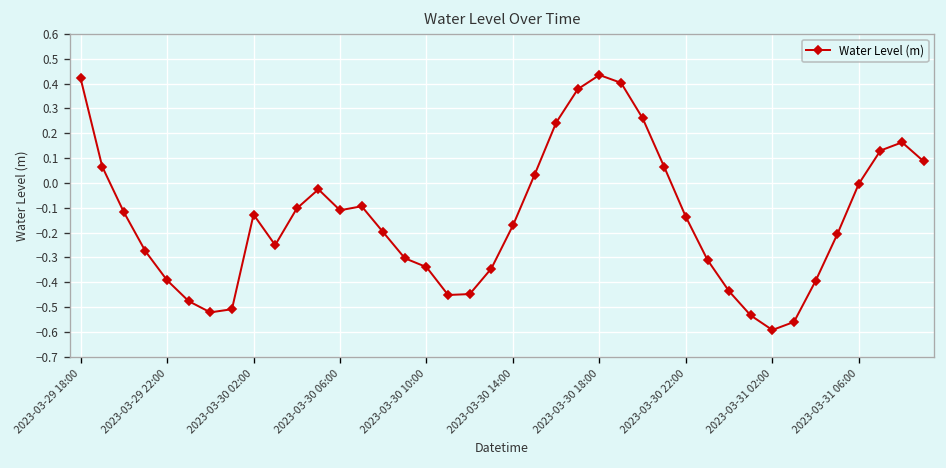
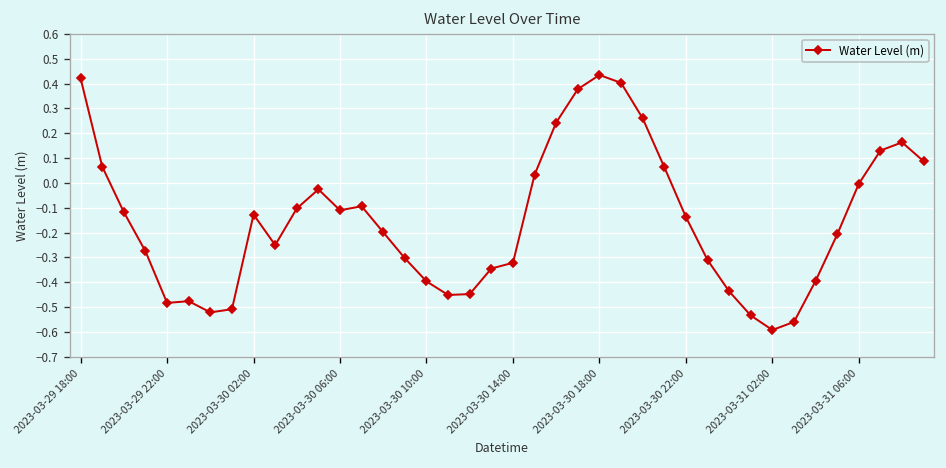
2023-03-29 22:00: -0.39 -> -0.48
2023-03-30 10:00: -0.34 -> -0.40
2023-03-30 14:00: -0.17 -> -0.32
